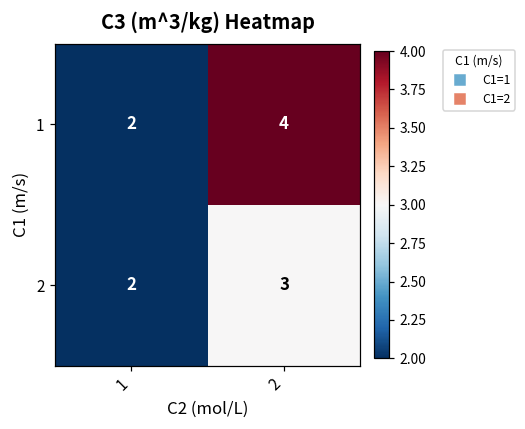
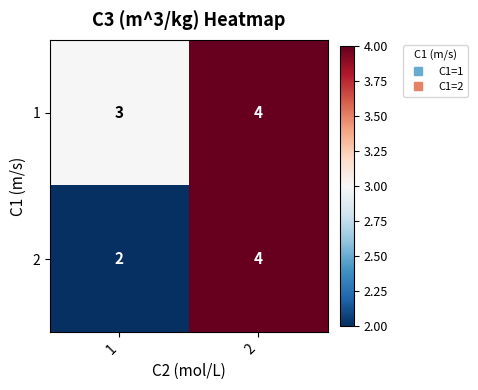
1, 1: 2 -> 3
2, 2: 3 -> 4
